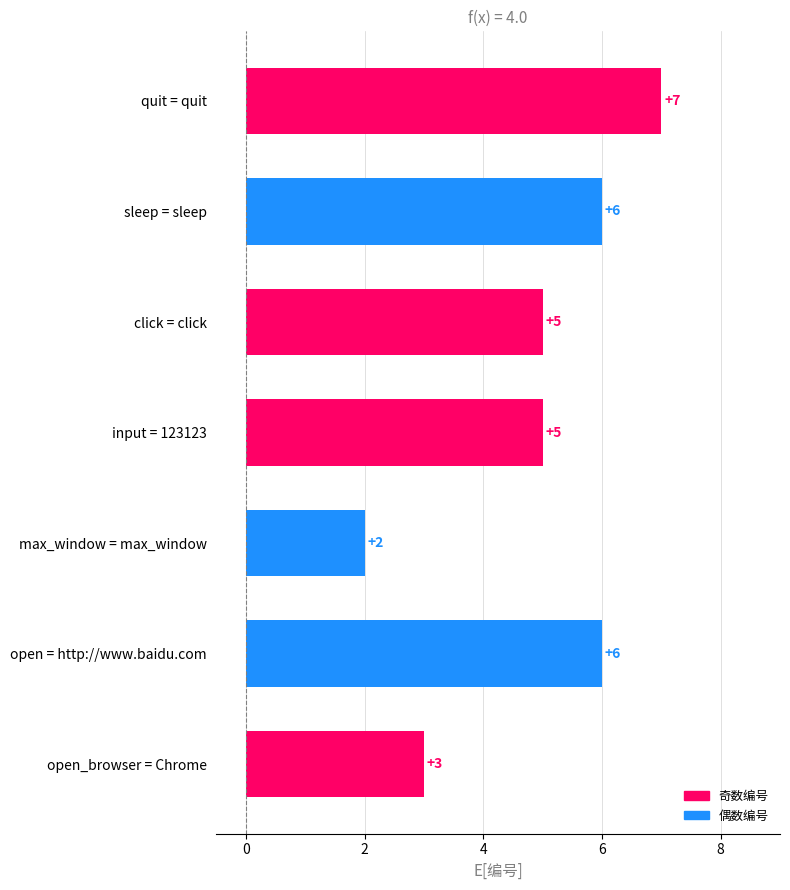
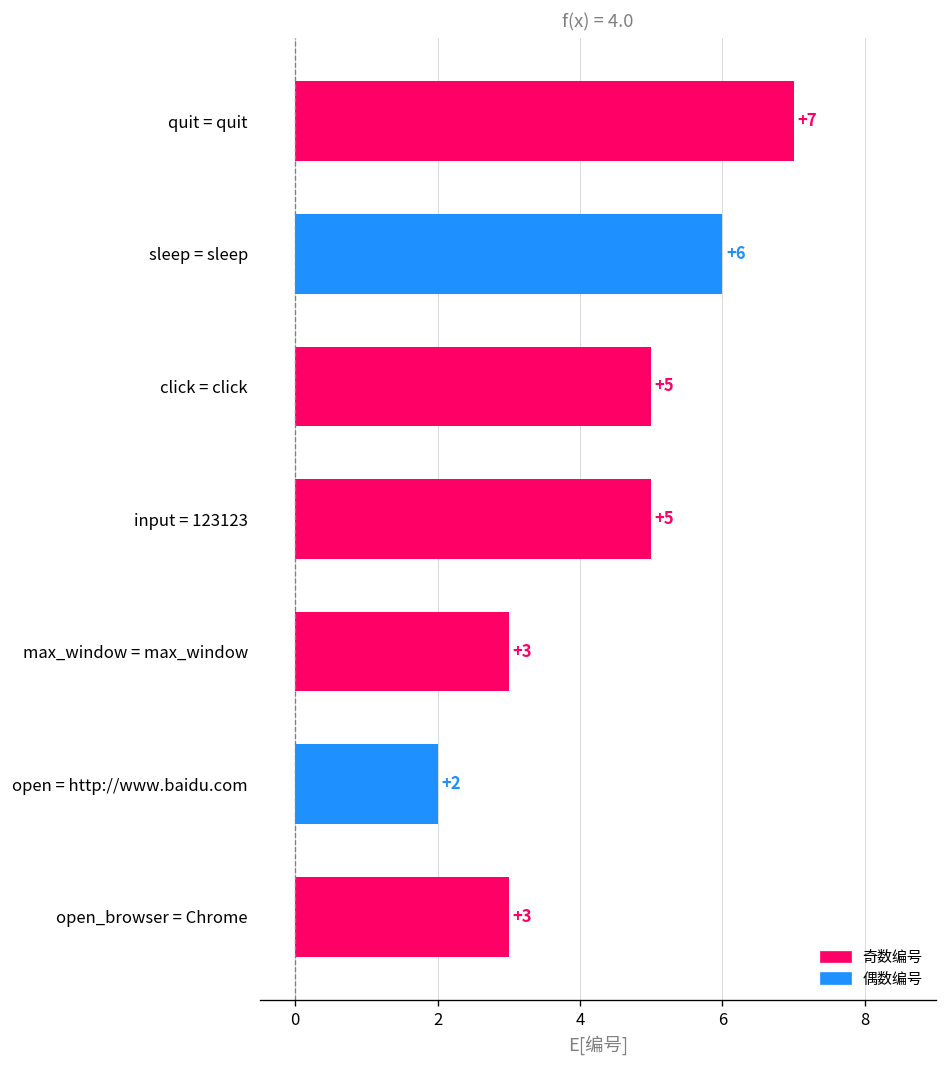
max_window = max_window: +2 -> +3
open = http://www.baidu.com: +6 -> +2
